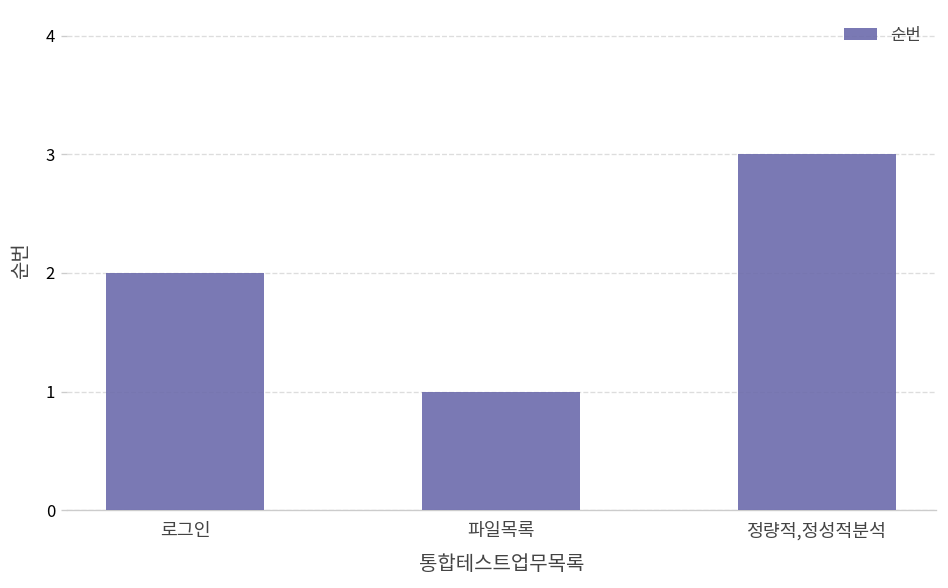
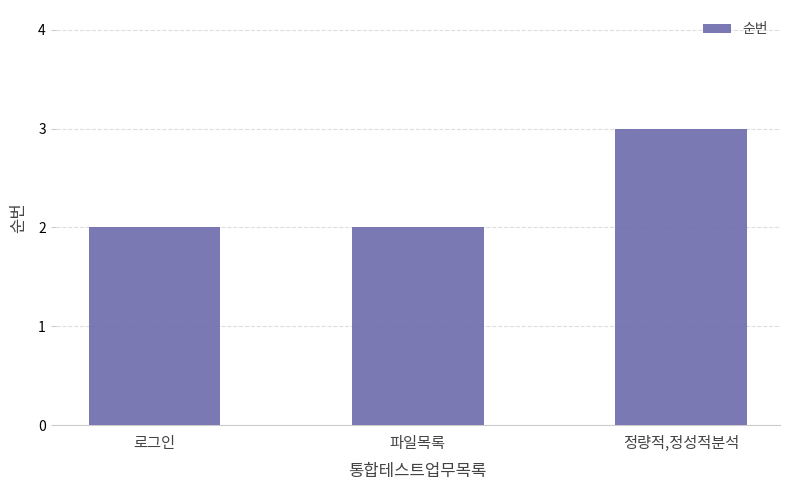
파일목록: 1 -> 2
